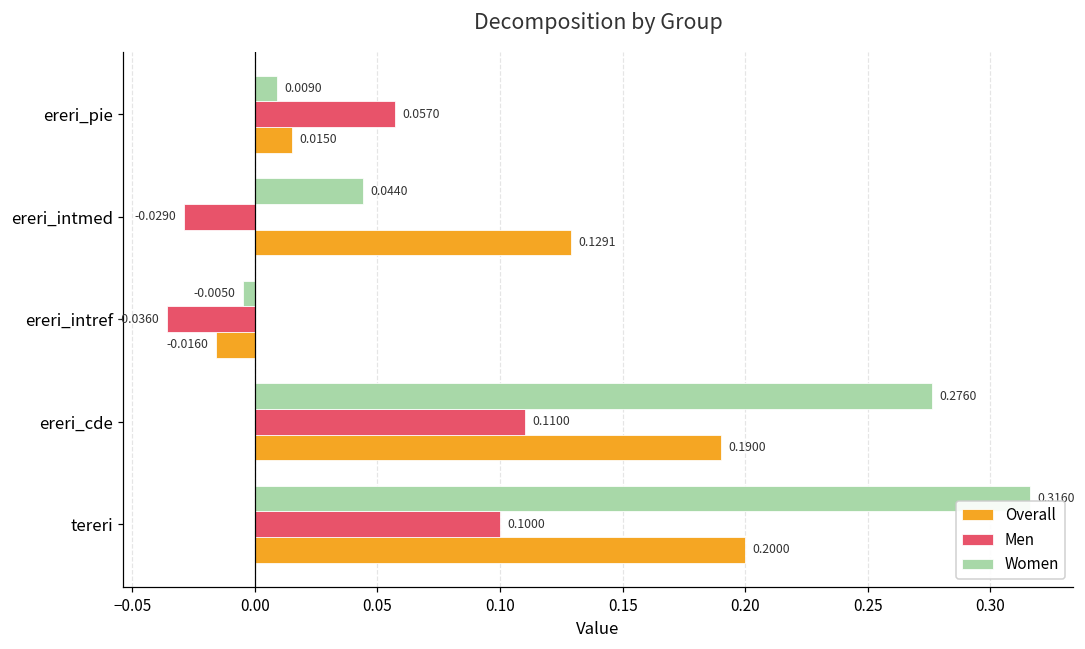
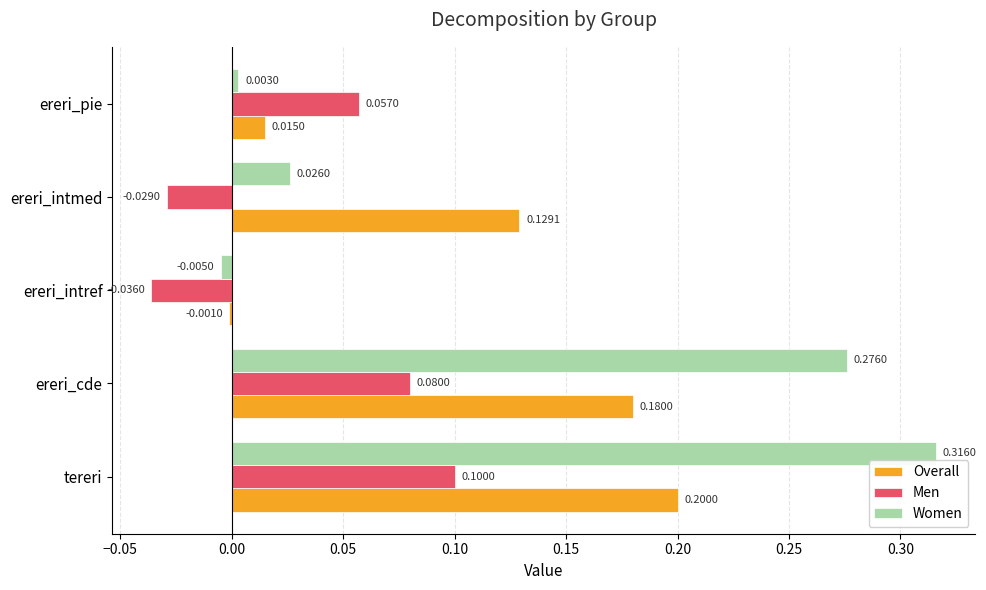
Women, ereri_pie: 0.0090 -> 0.0030
Women, ereri_intmed: 0.0440 -> 0.0260
Overall, ereri_intref: -0.0160 -> -0.0010
Men, ereri_cde: 0.1100 -> 0.0800
Overall, ereri_cde: 0.1900 -> 0.1800
